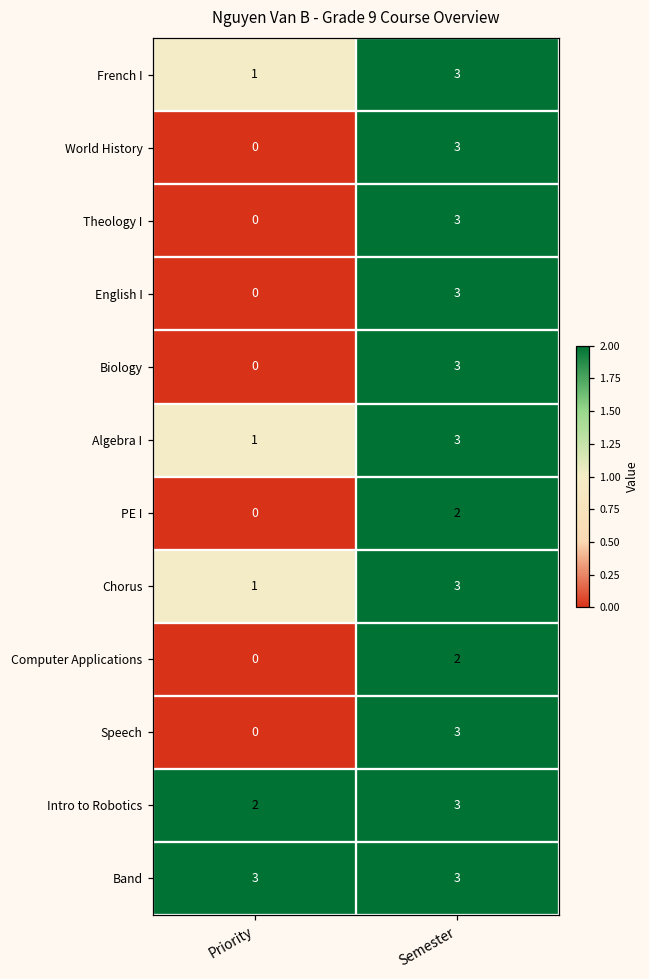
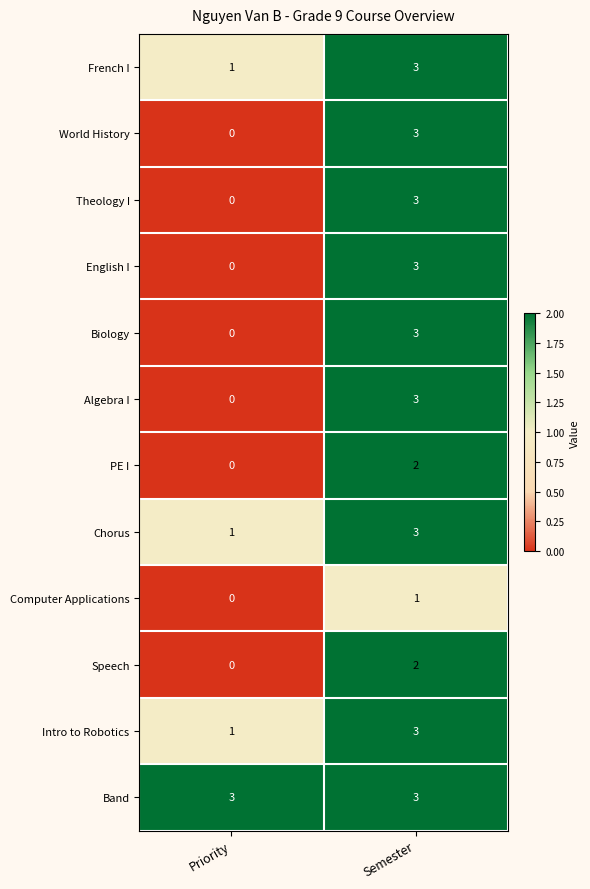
Algebra I, Priority: 1 -> 0
Computer Applications, Semester: 2 -> 1
Speech, Semester: 3 -> 2
Intro to Robotics, Priority: 2 -> 1
